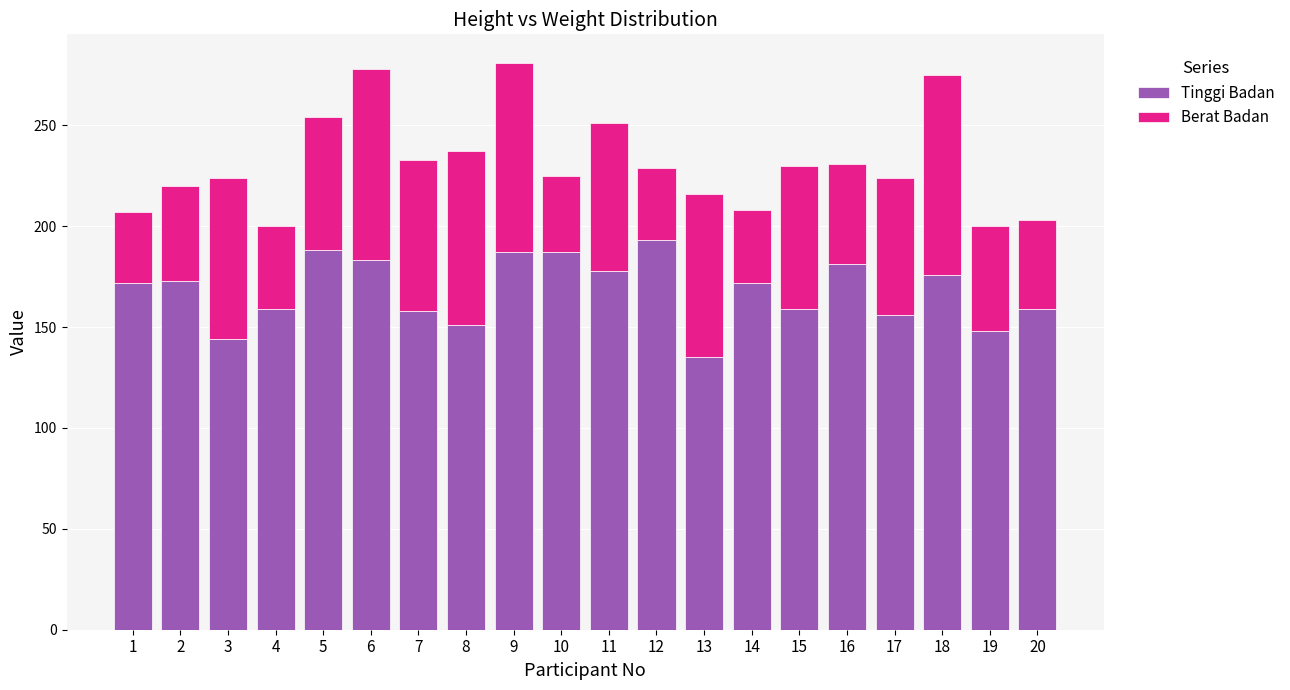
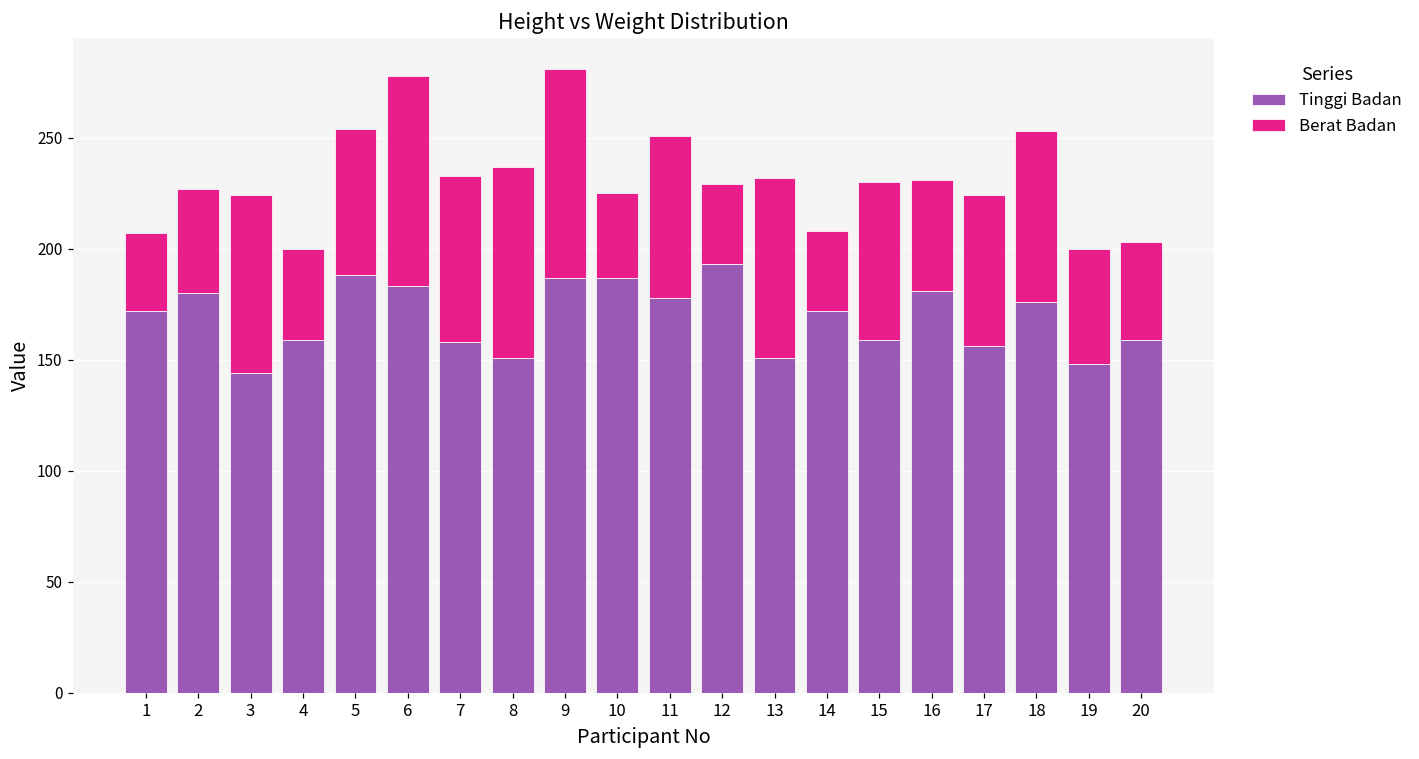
Tinggi Badan, 2: 173 -> 180
Tinggi Badan, 13: 135 -> 151
Berat Badan, 18: 99 -> 77
